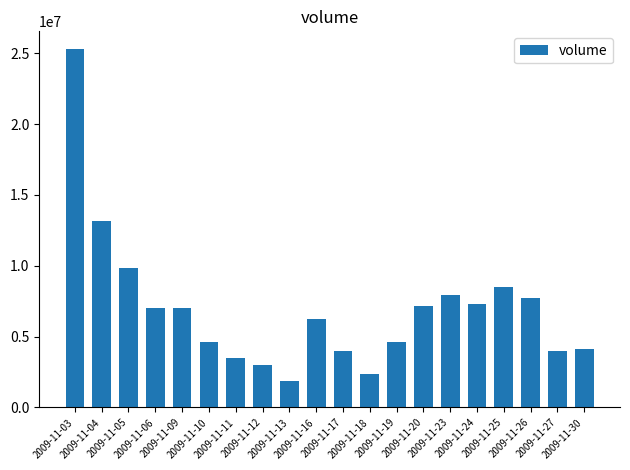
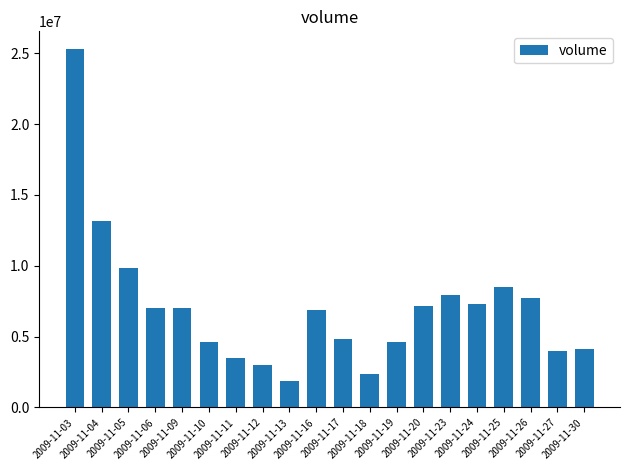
2009-11-16: 6200000 -> 6900000
2009-11-17: 4000000 -> 4900000
